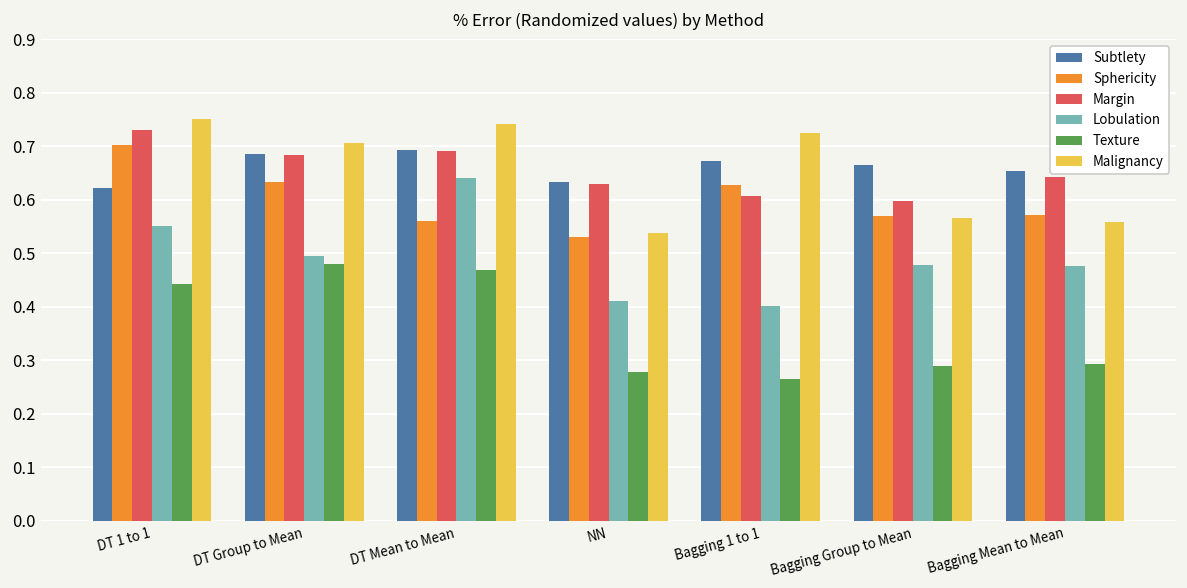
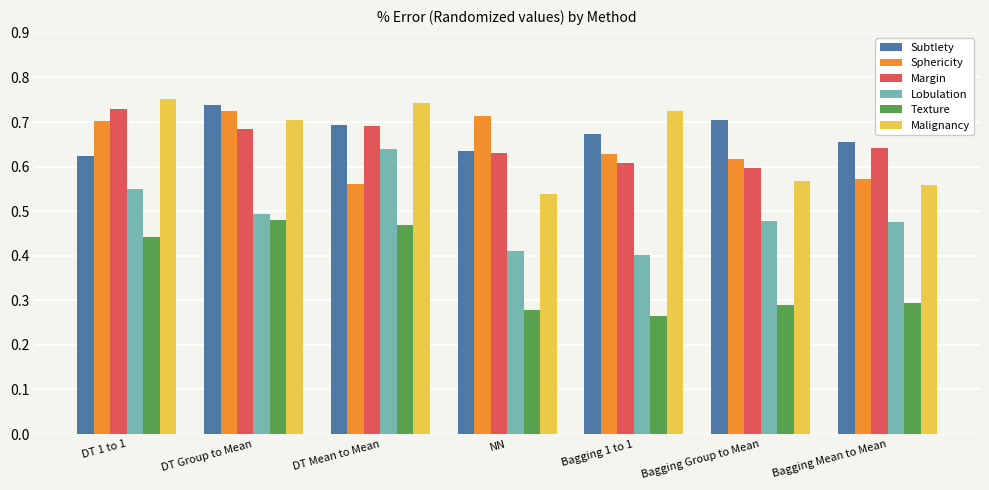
Subtlety, DT Group to Mean: 0.69 -> 0.74
Sphericity, DT Group to Mean: 0.63 -> 0.72
Sphericity, NN: 0.53 -> 0.71
Subtlety, Bagging Group to Mean: 0.67 -> 0.70
Sphericity, Bagging Group to Mean: 0.57 -> 0.62
